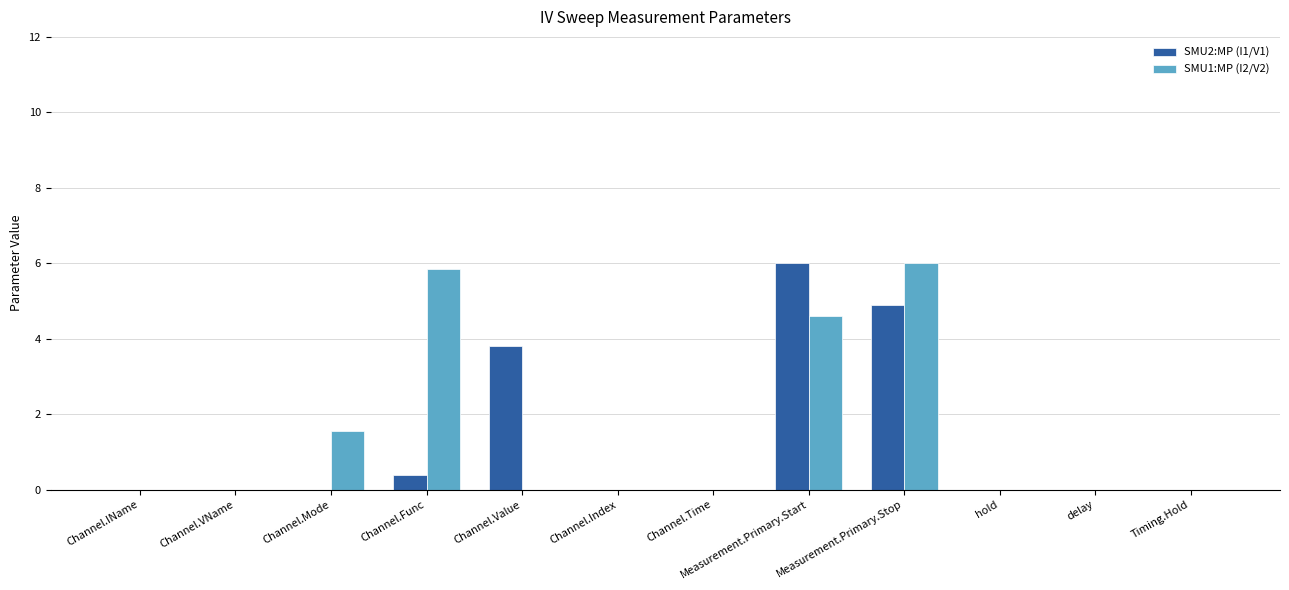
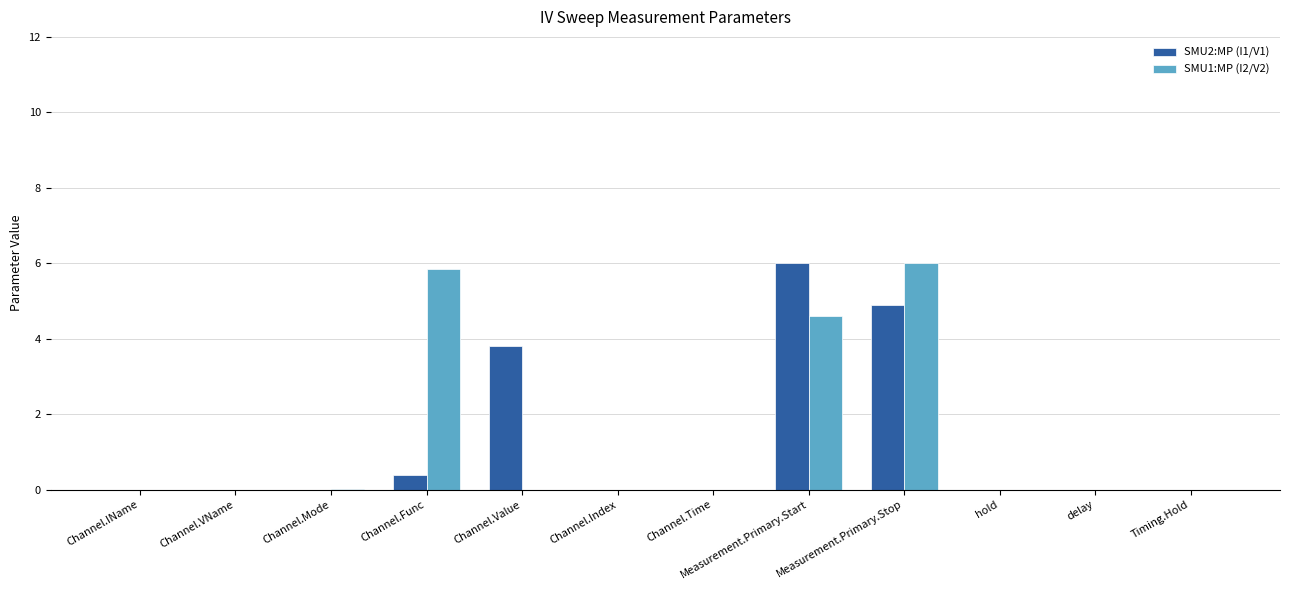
SMU1:MP (I2/V2), Channel.Mode: 1.5 -> 0.0
